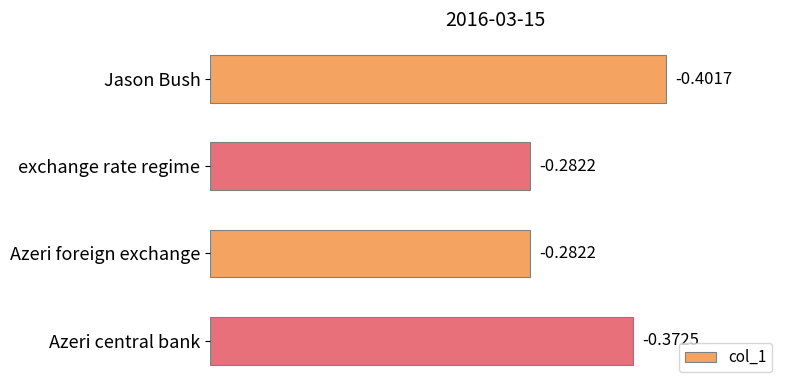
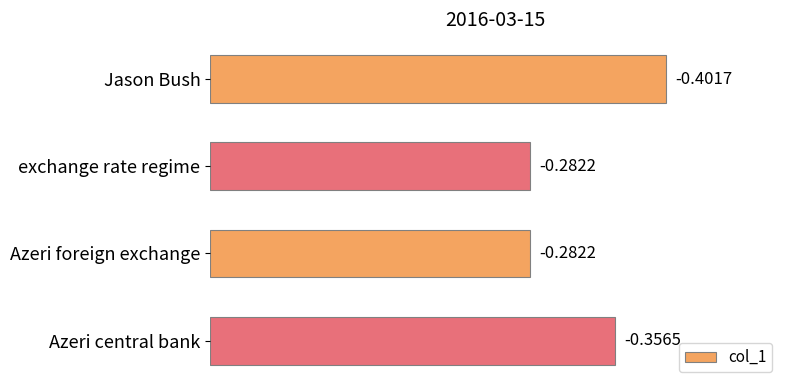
Azeri central bank: -0.3725 -> -0.3565
